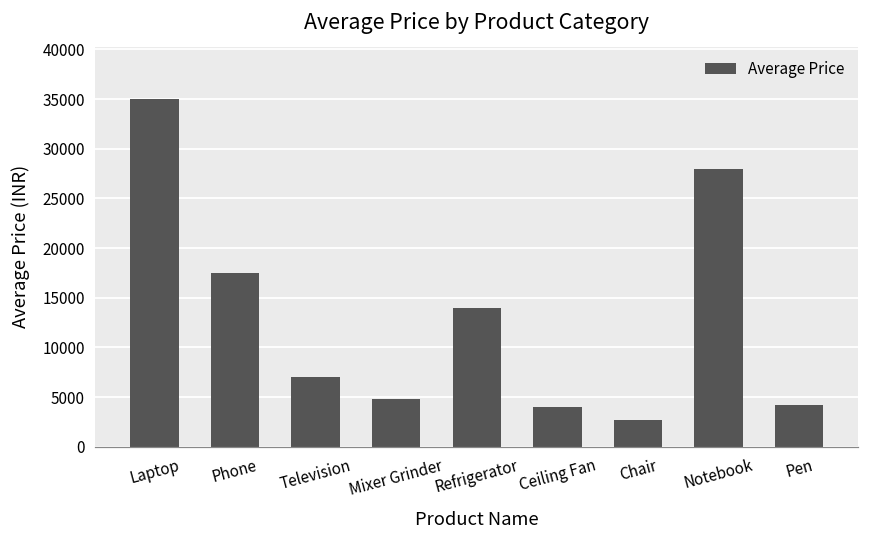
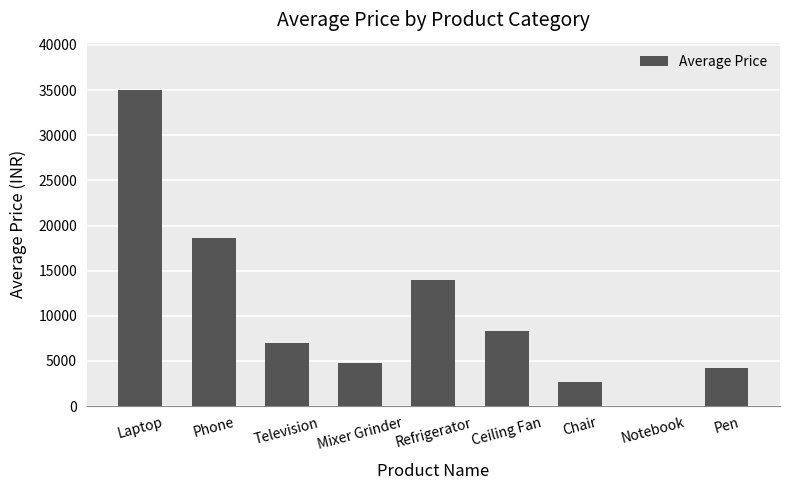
Phone: 18000 -> 19000
Ceiling Fan: 4000 -> 8000
Notebook: 28000 -> 0
